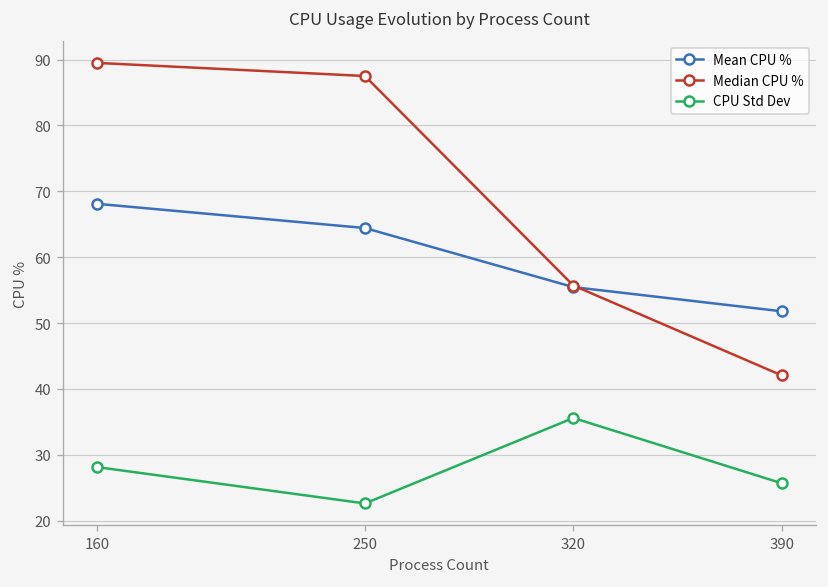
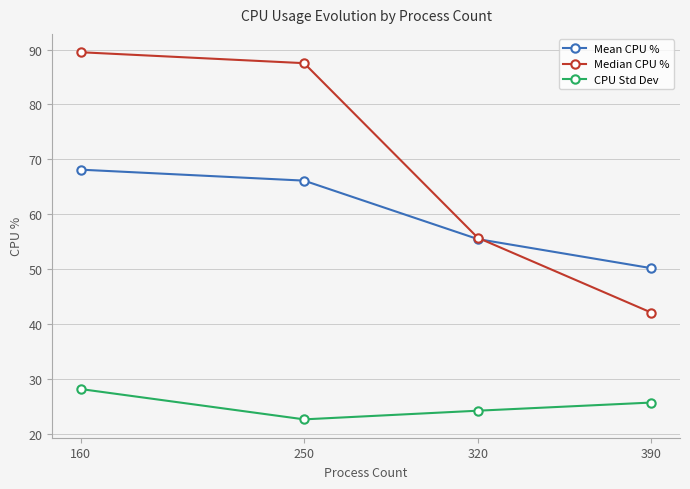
Mean CPU %, 250: 64 -> 66
CPU Std Dev, 320: 36 -> 24
Mean CPU %, 390: 52 -> 50
